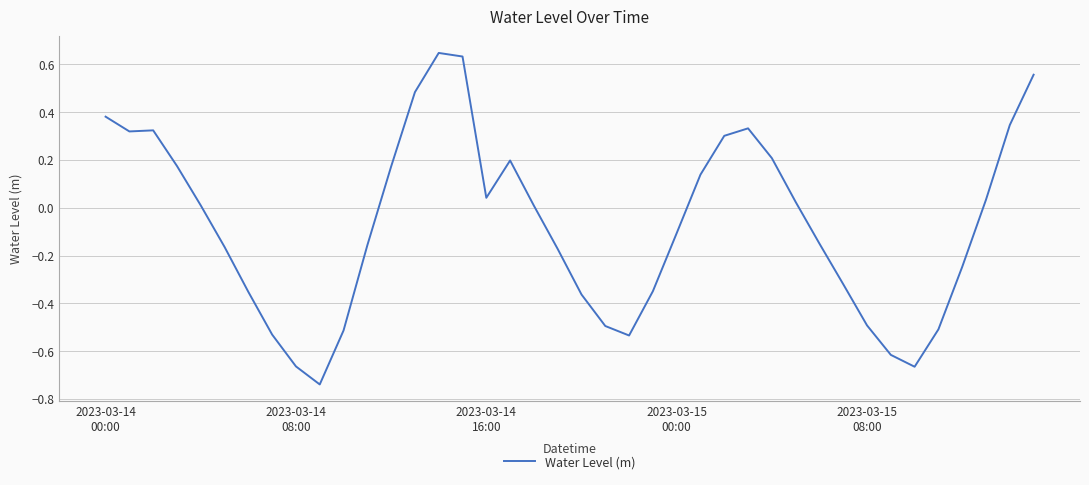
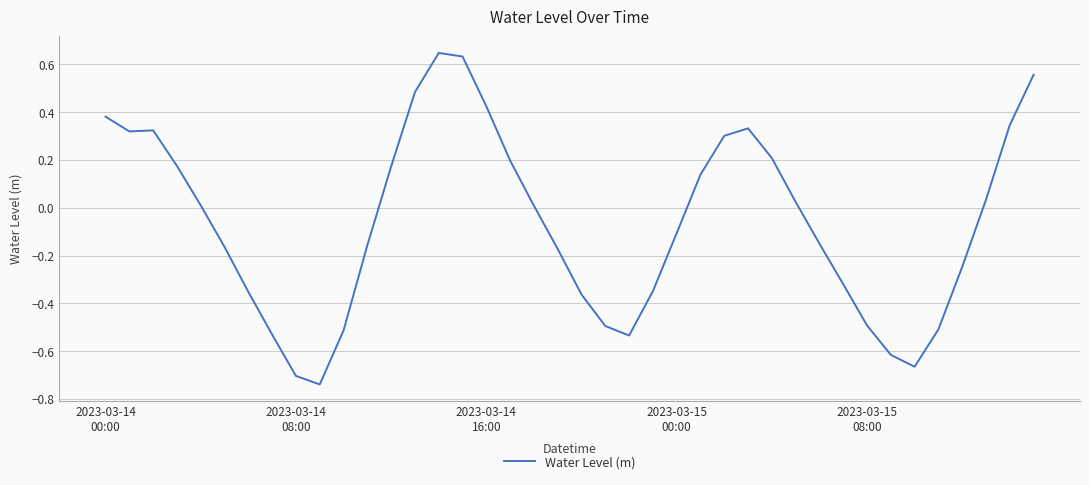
2023-03-14 08:00: -0.66 -> -0.70
2023-03-14 16:00: 0.04 -> 0.43
